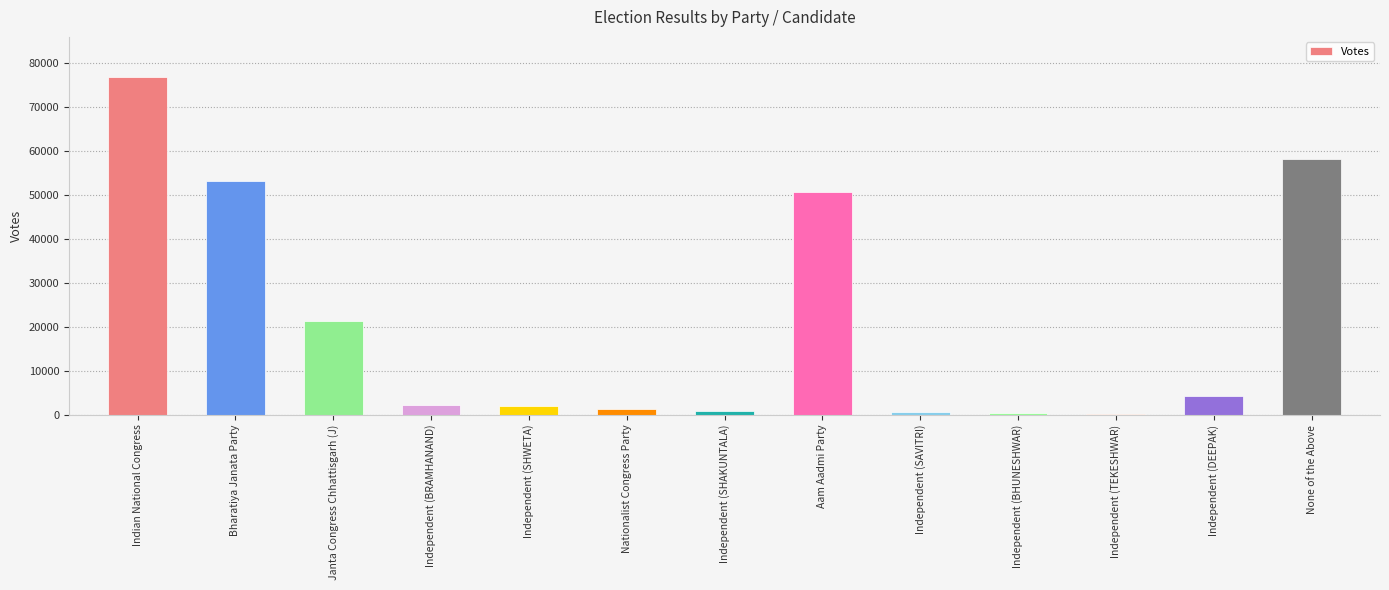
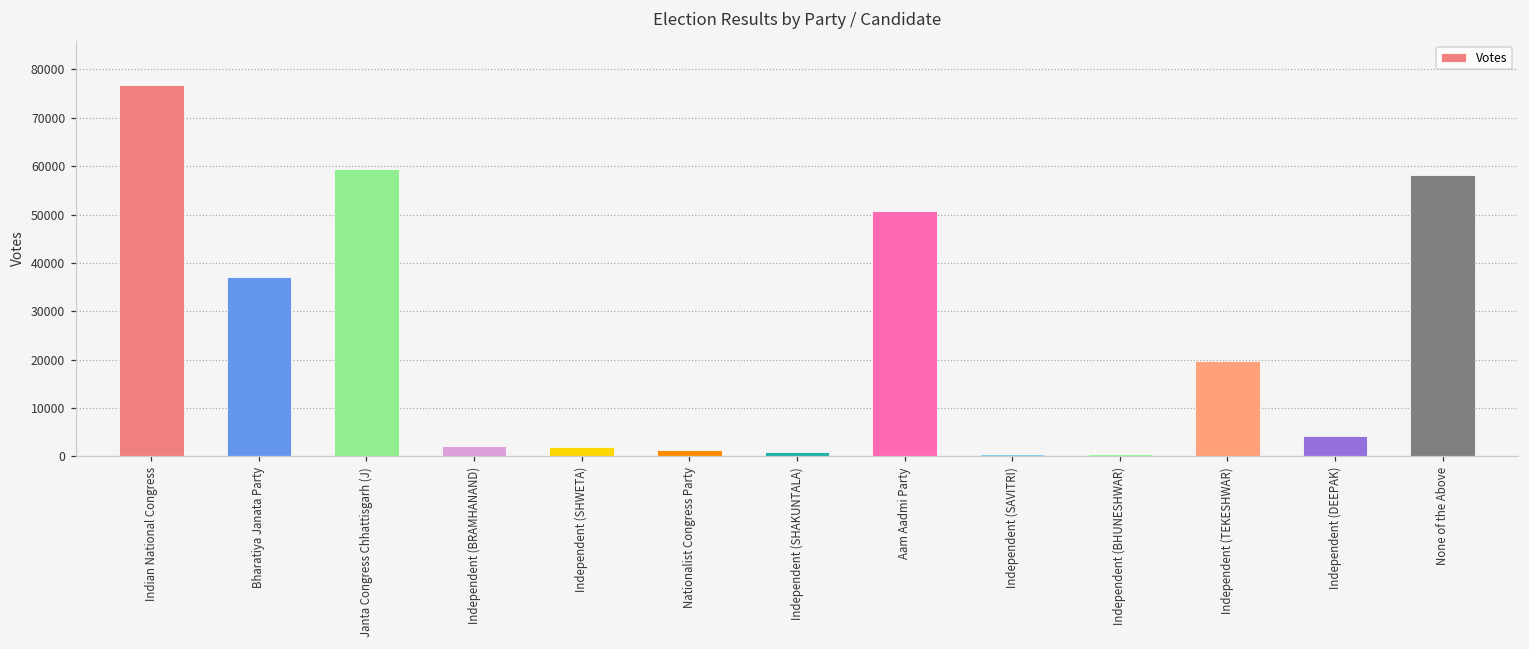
Bharatiya Janata Party: 53000 -> 37000
Janta Congress Chhattisgarh (J): 21000 -> 59000
Independent (TEKESHWAR): 0 -> 20000
